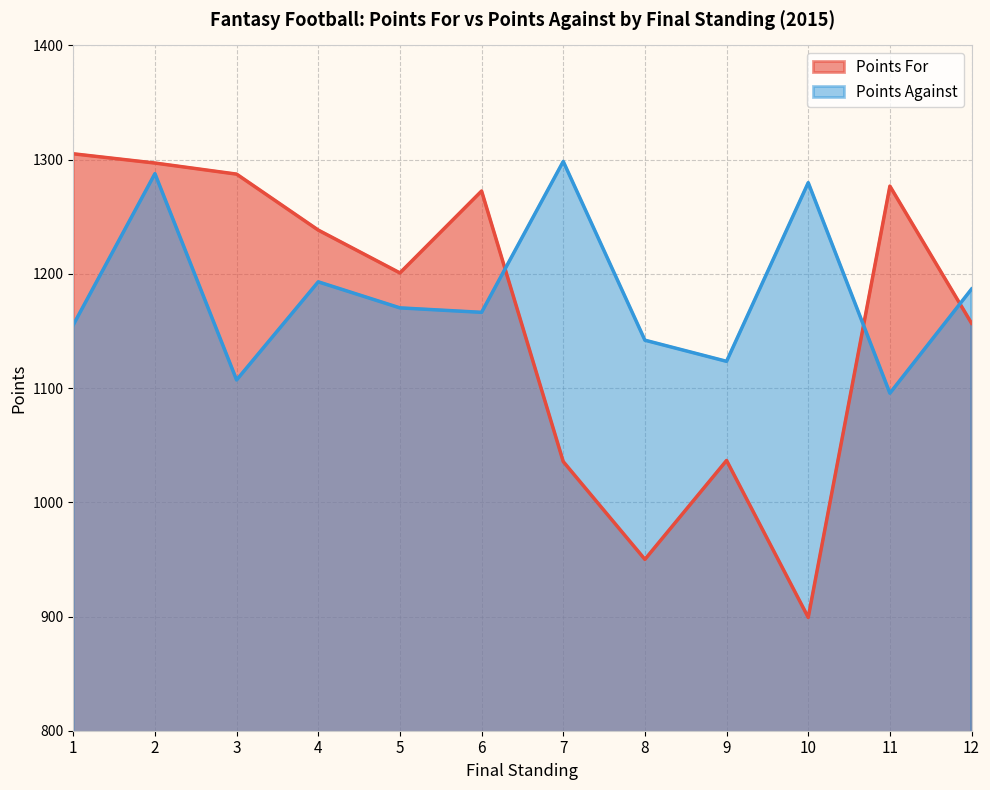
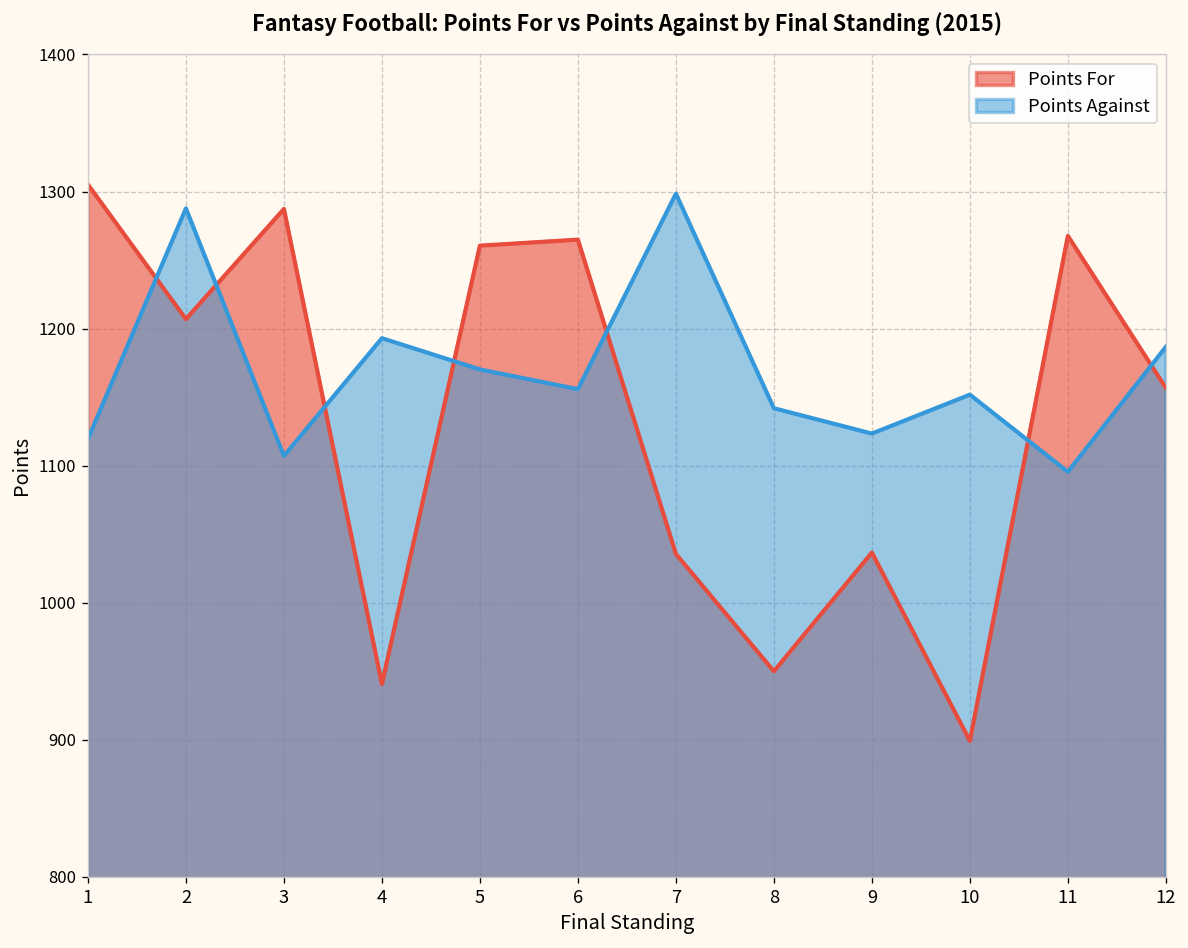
Points Against, 1: 1155 -> 1120
Points For, 2: 1297 -> 1207
Points For, 4: 1238 -> 941
Points For, 5: 1201 -> 1261
Points For, 6: 1273 -> 1265
Points Against, 6: 1166 -> 1156
Points Against, 10: 1280 -> 1152
Points For, 11: 1277 -> 1268
